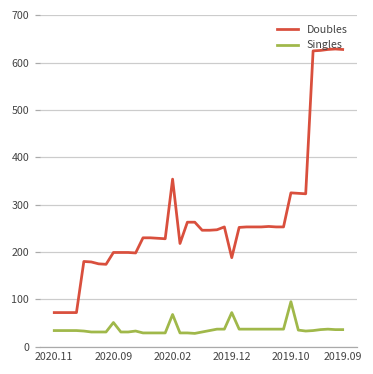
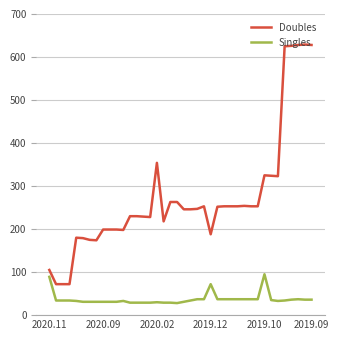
Doubles, 2020.11: 70 -> 110
Singles, 2020.11: 30 -> 90
Singles, 2020.09: 50 -> 30
Singles, 2020.02: 70 -> 30
